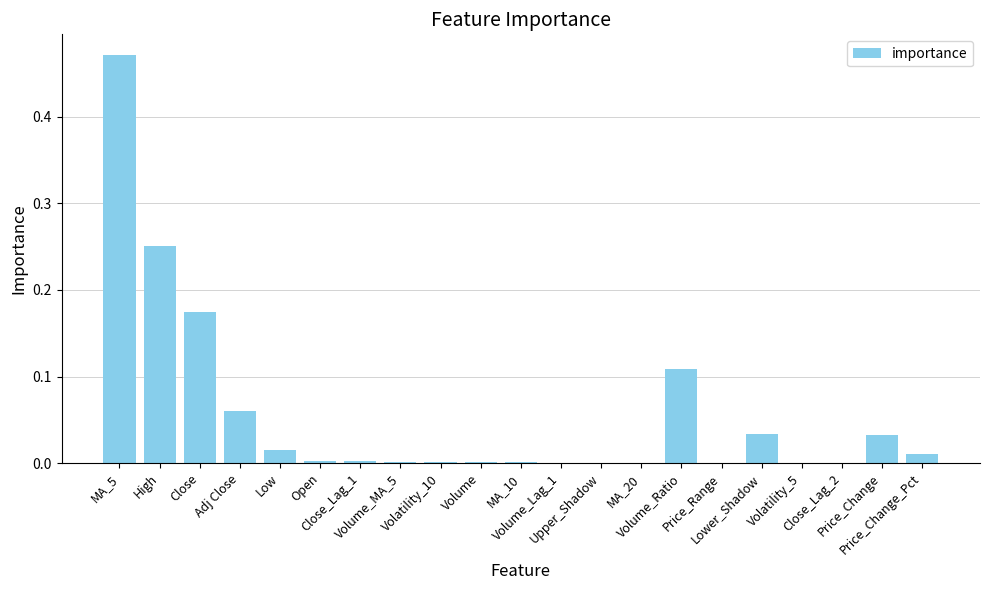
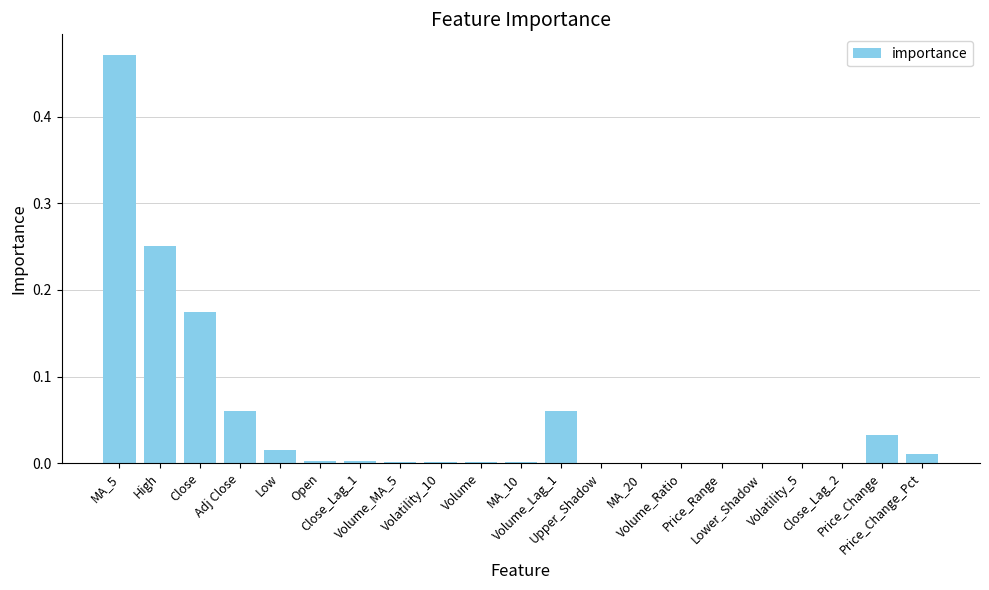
Volume_Lag_1: 0.00 -> 0.06
Volume_Ratio: 0.11 -> 0.00
Lower_Shadow: 0.03 -> 0.00
